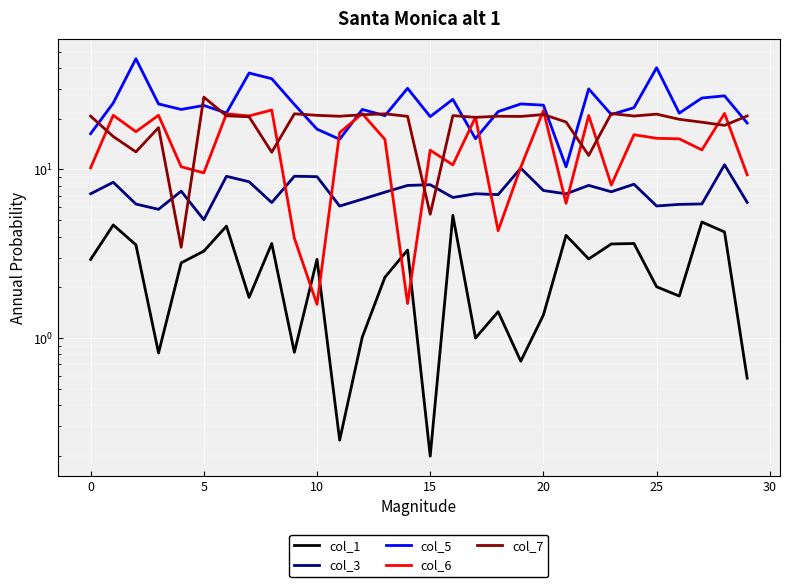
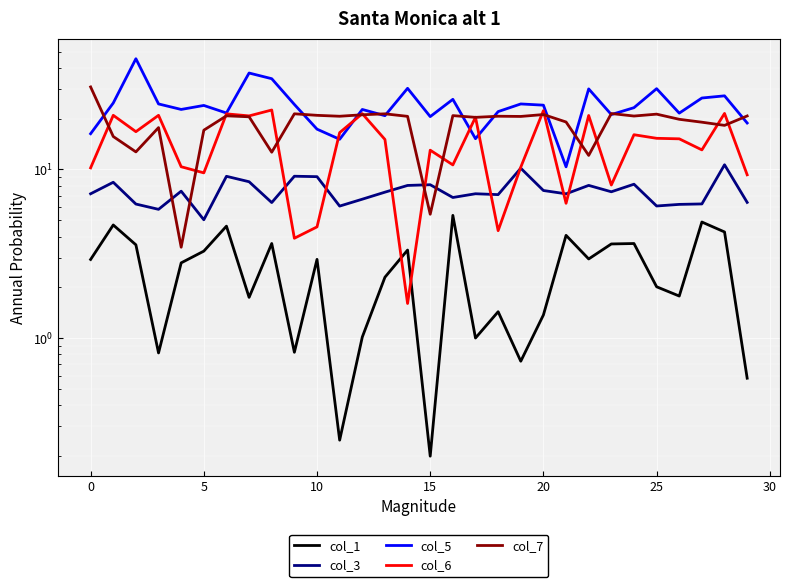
col_7, 0: 21 -> 31
col_7, 5: 27 -> 17
col_6, 10: 1.6 -> 4.6
col_5, 25: 40 -> 30
